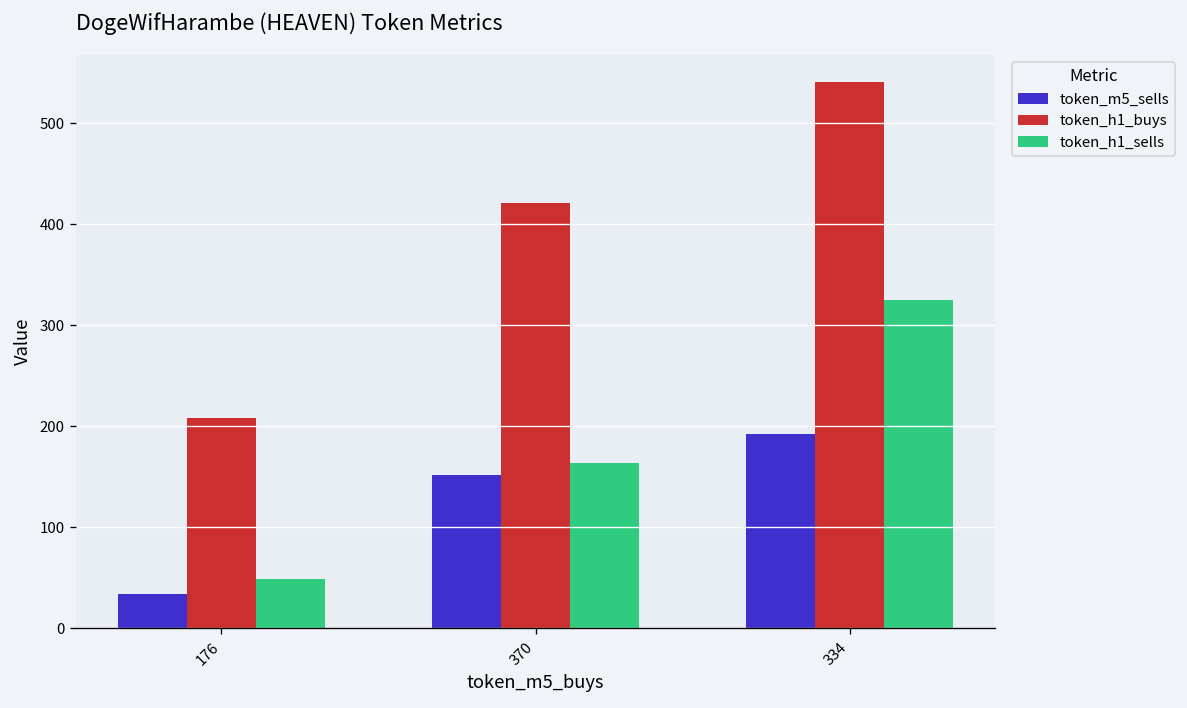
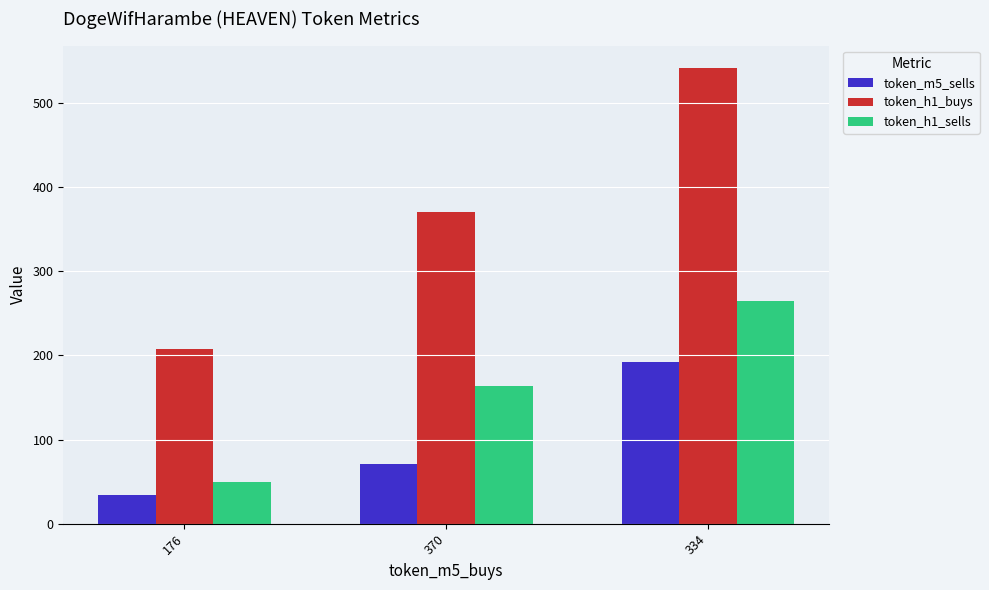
token_m5_sells, 370: 150 -> 70
token_h1_buys, 370: 420 -> 370
token_h1_sells, 334: 330 -> 260
